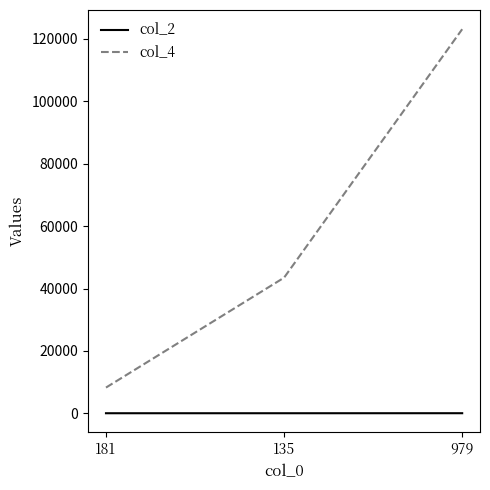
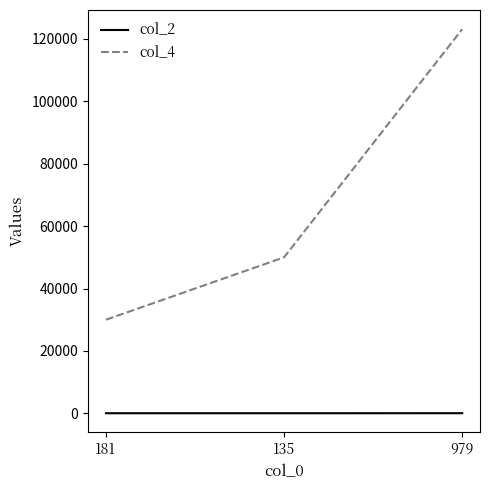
col_4, 181: 8000 -> 30000
col_4, 135: 43000 -> 50000
